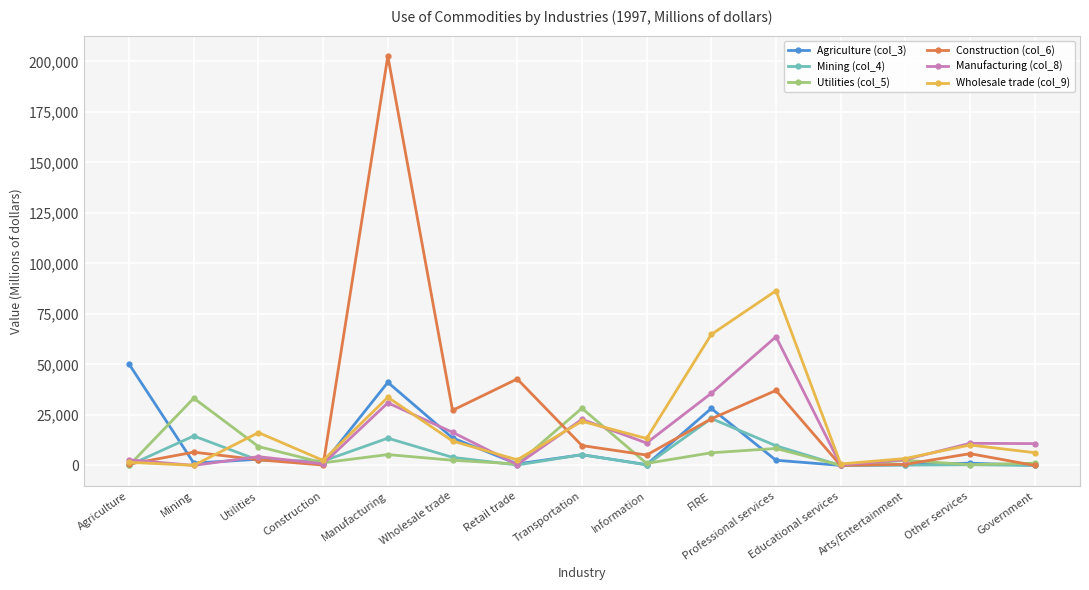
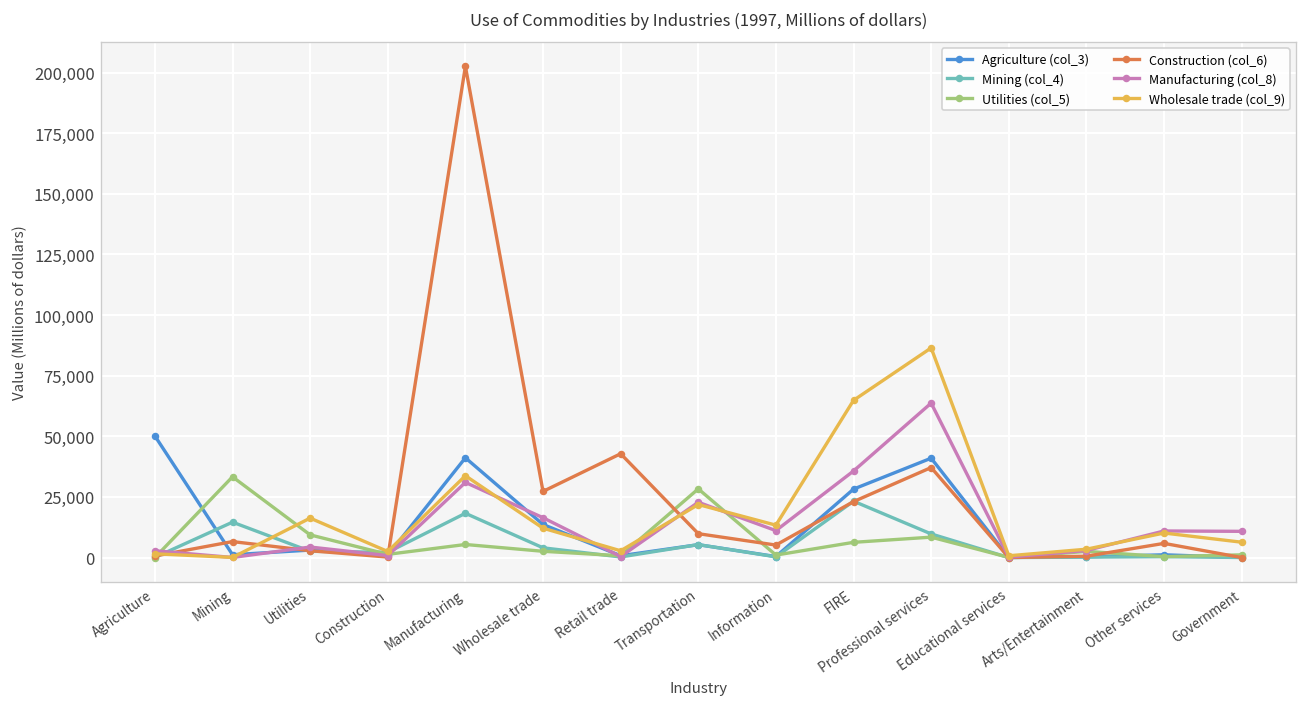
Mining (col_4), Manufacturing: 14,000 -> 18,000
Agriculture (col_3), Professional services: 3,000 -> 41,000
